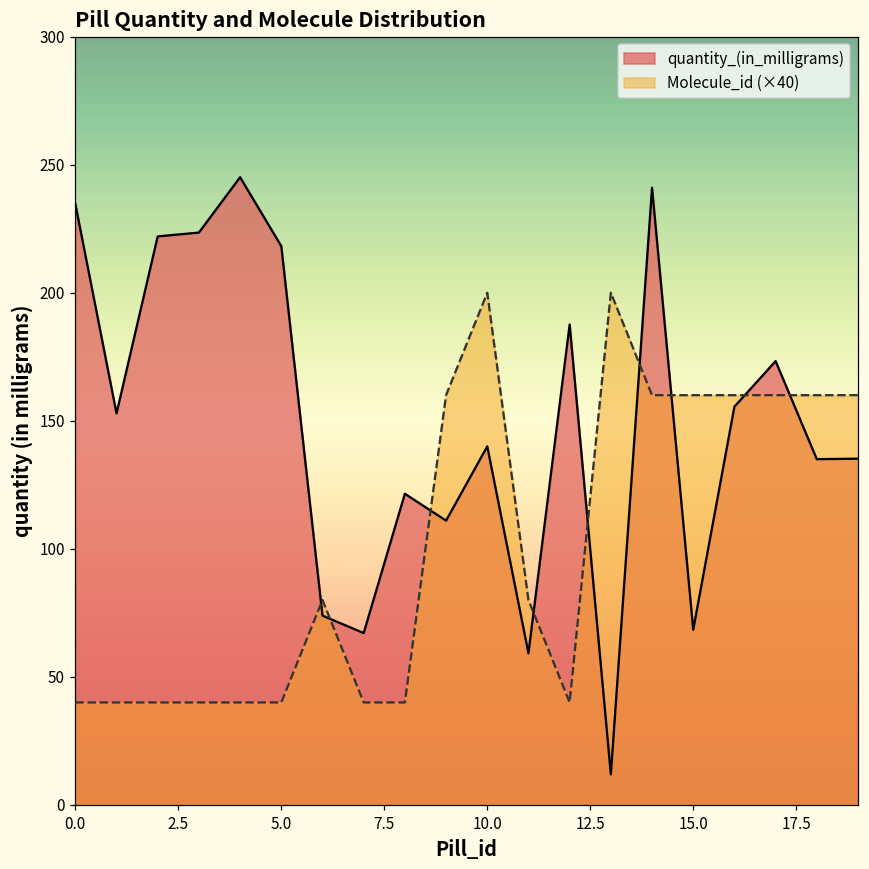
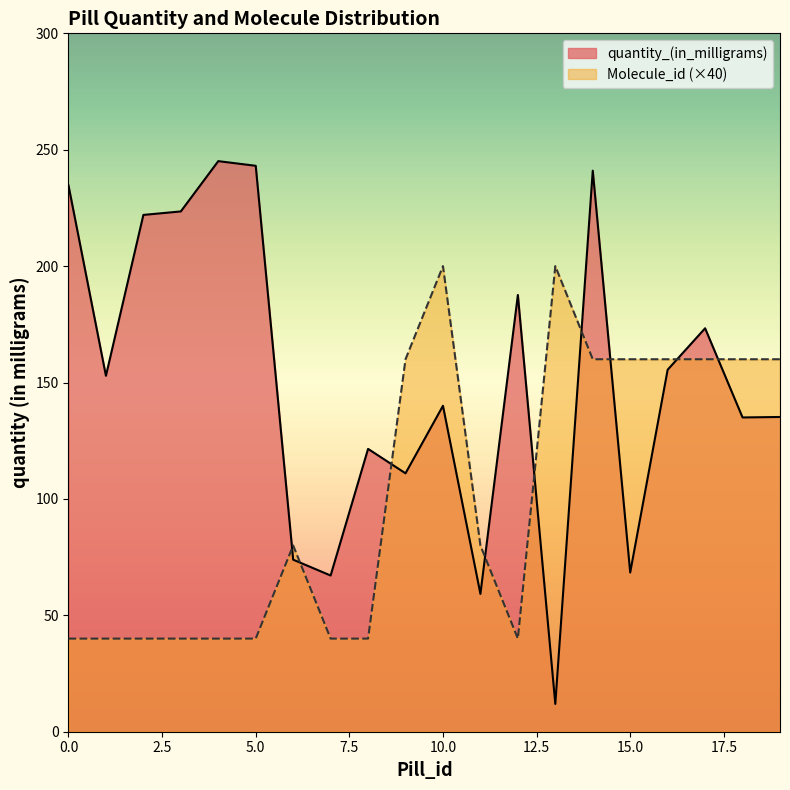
quantity_(in_milligrams), 5.0: 218 -> 243
